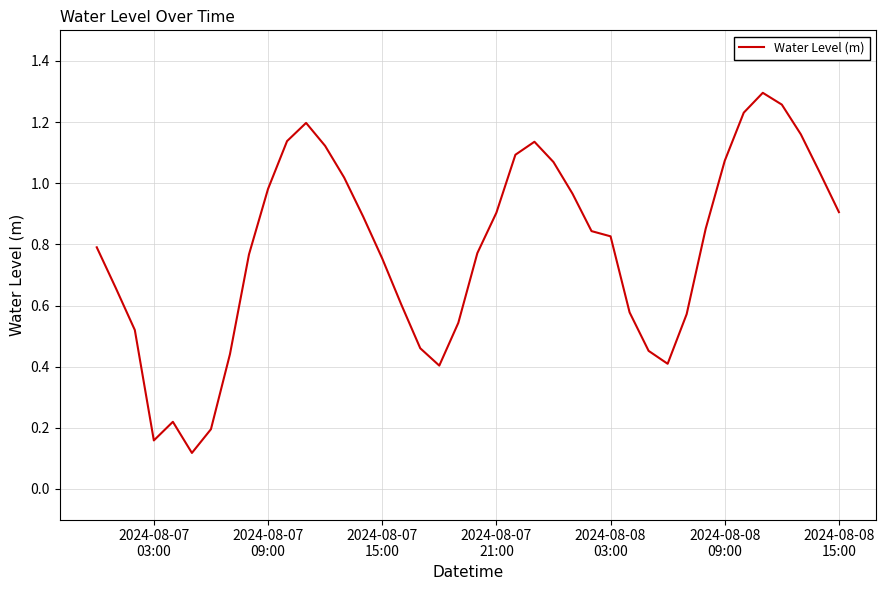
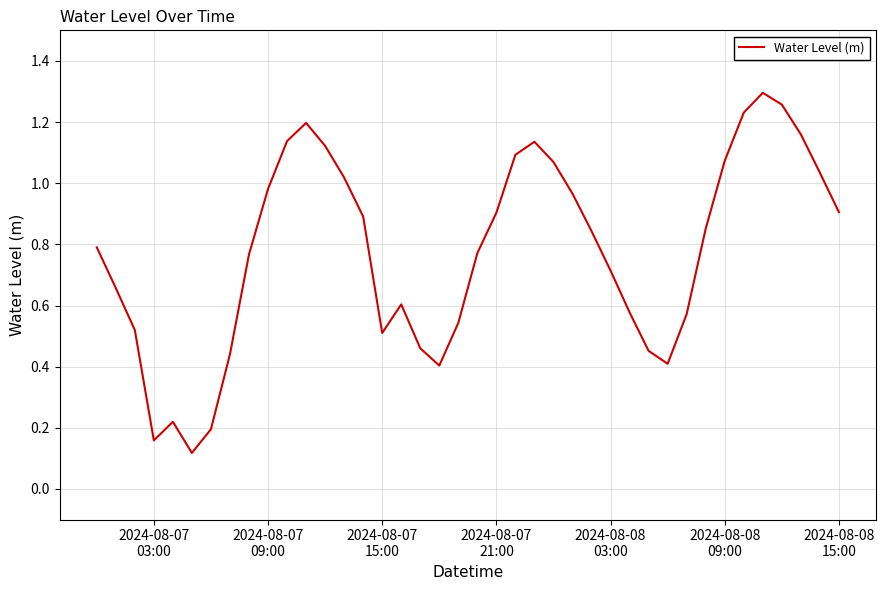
2024-08-07 15:00: 0.75 -> 0.51
2024-08-08 03:00: 0.83 -> 0.71
